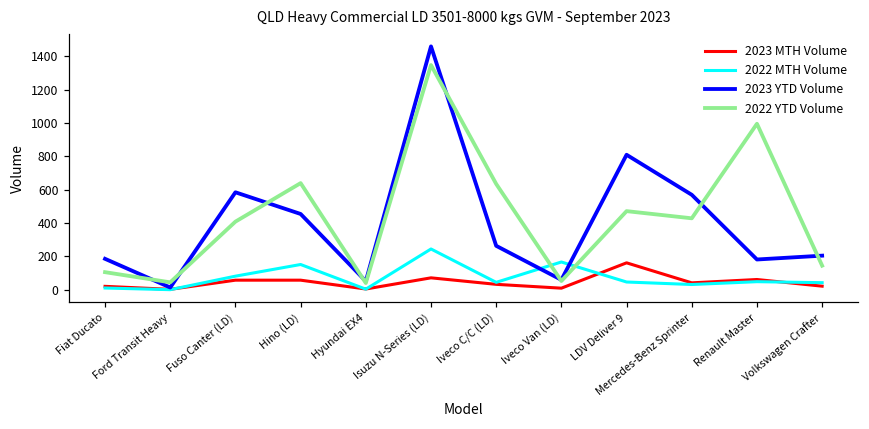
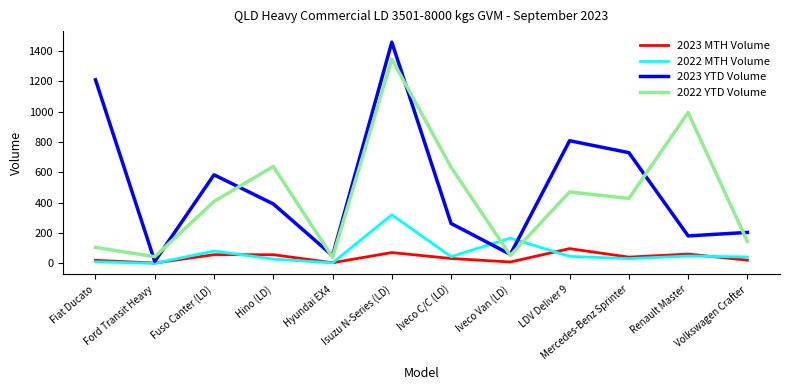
2023 YTD Volume, Fiat Ducato: 190 -> 1210
2022 MTH Volume, Hino (LD): 150 -> 30
2023 YTD Volume, Hino (LD): 450 -> 390
2022 MTH Volume, Isuzu N-Series (LD): 240 -> 320
2023 MTH Volume, LDV Deliver 9: 160 -> 100
2023 YTD Volume, Mercedes-Benz Sprinter: 570 -> 730
